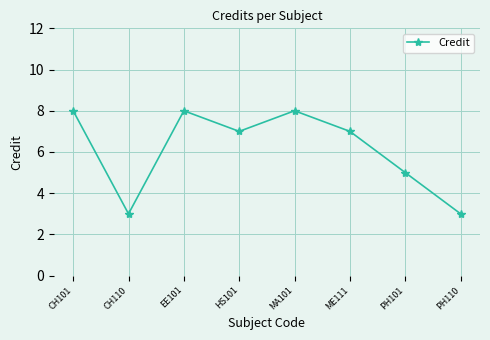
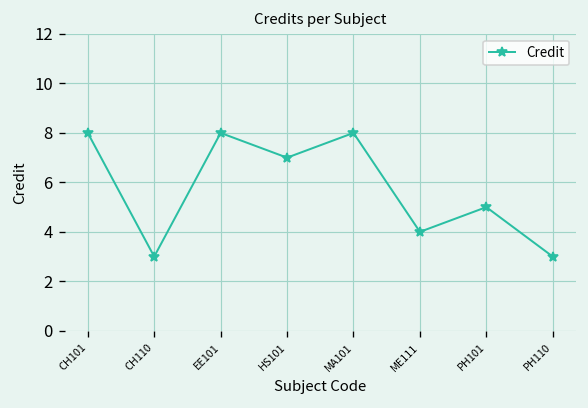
ME111: 7 -> 4
